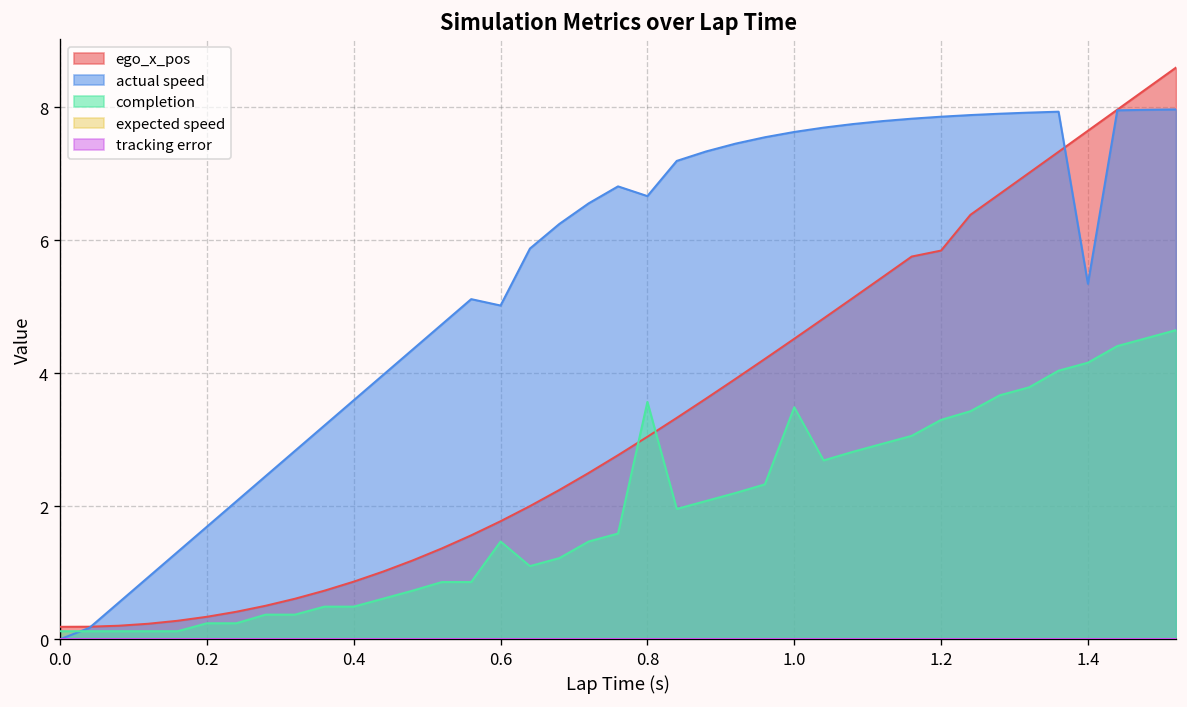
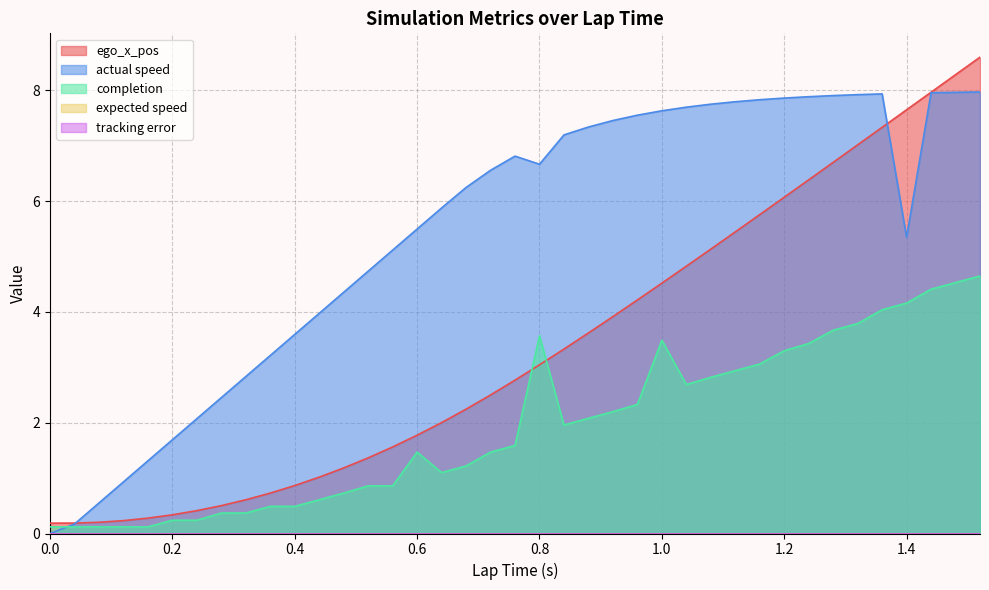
actual speed, 0.6: 5.0 -> 5.5
ego_x_pos, 1.2: 5.8 -> 6.1
